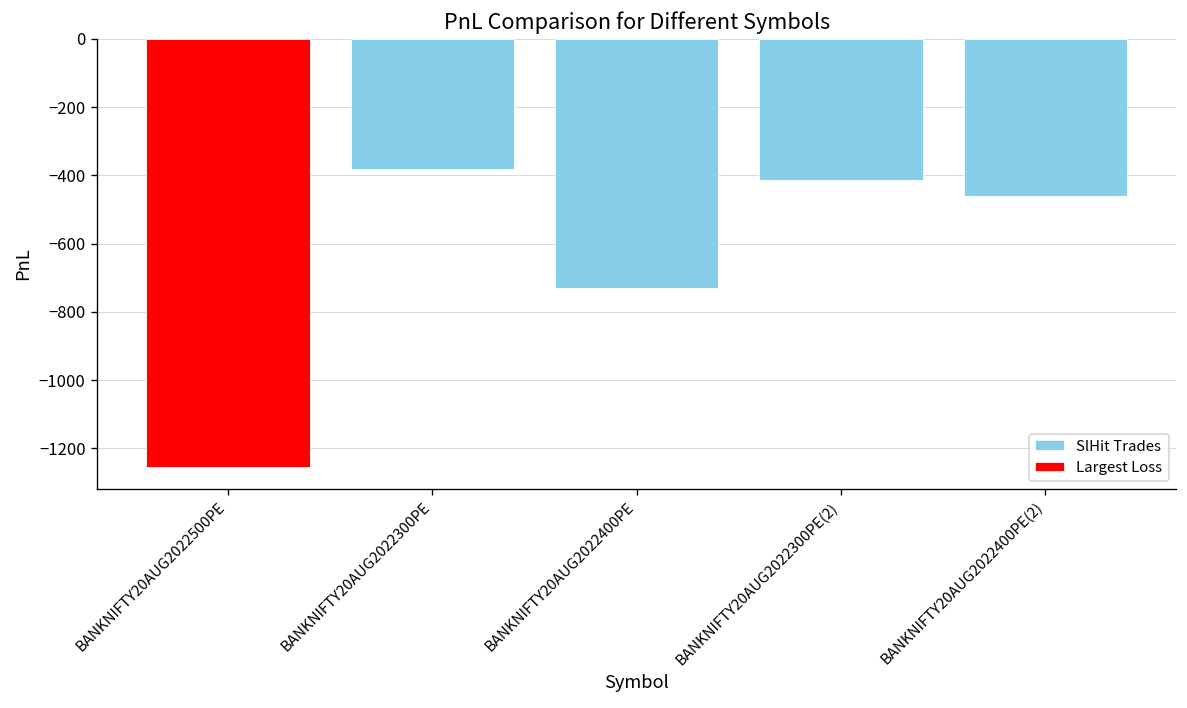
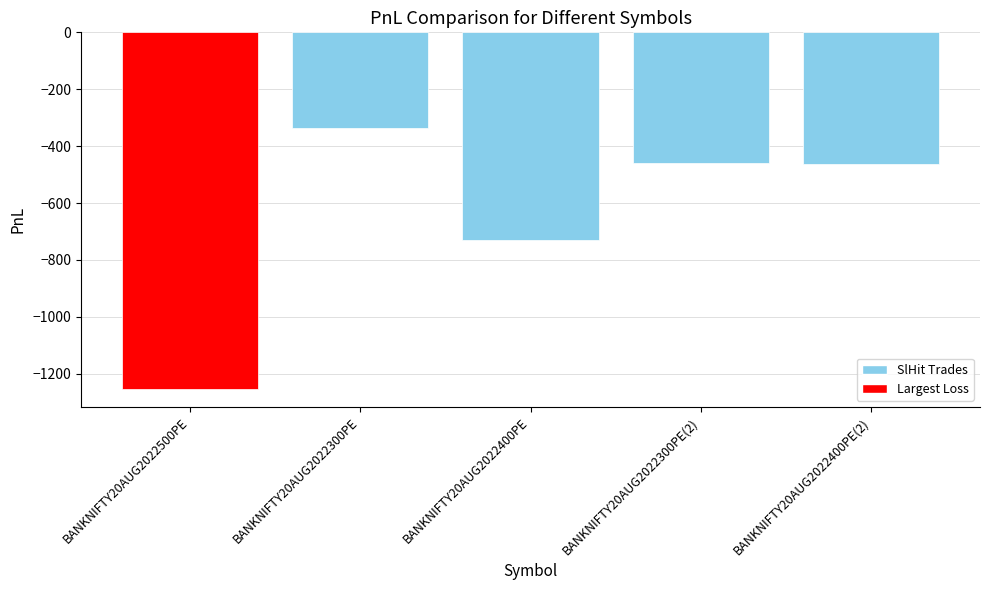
BANKNIFTY20AUG2022300PE: -380 -> -340
BANKNIFTY20AUG2022300PE(2): -410 -> -460
